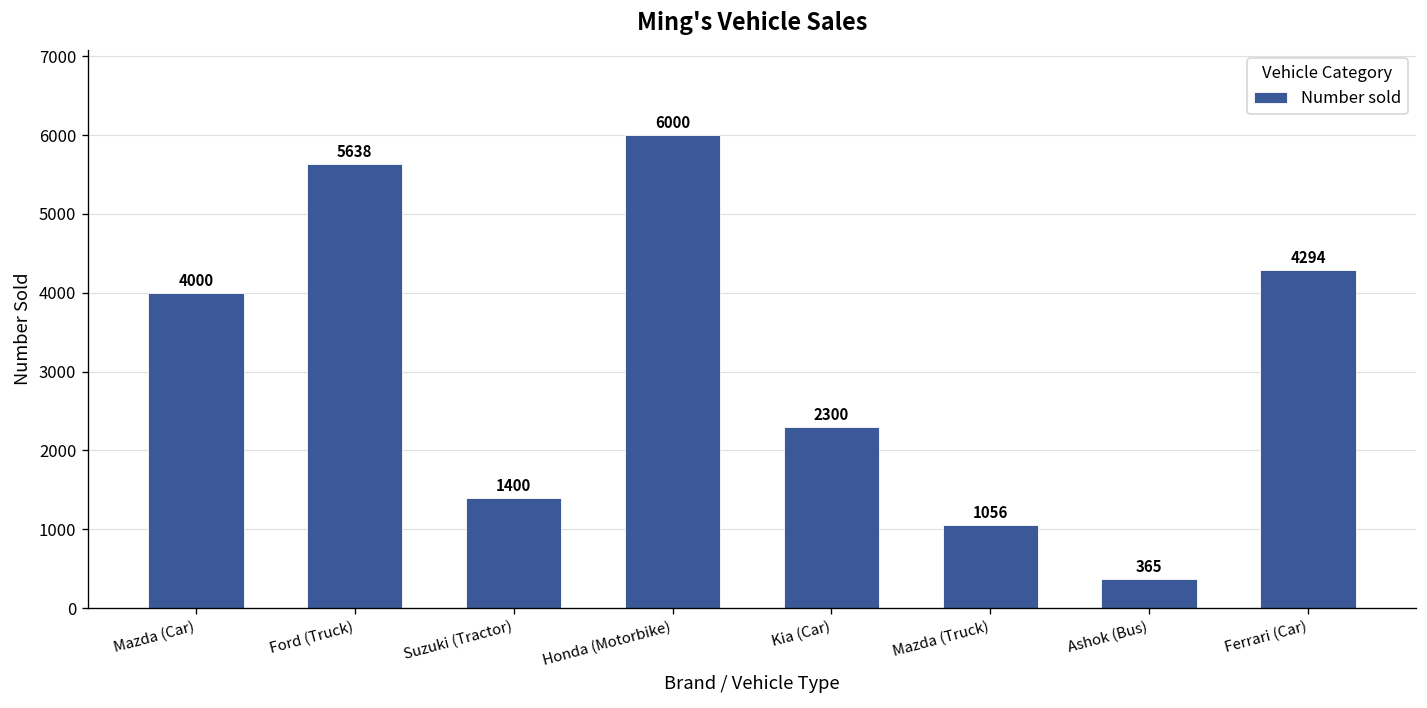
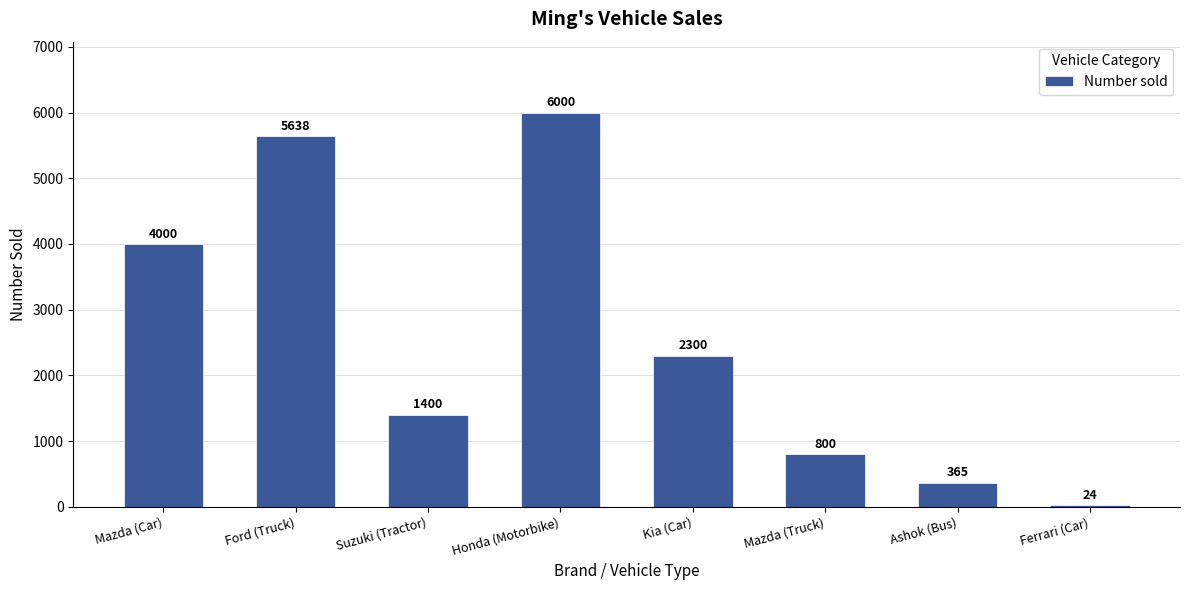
Mazda (Truck): 1056 -> 800
Ferrari (Car): 4294 -> 24
